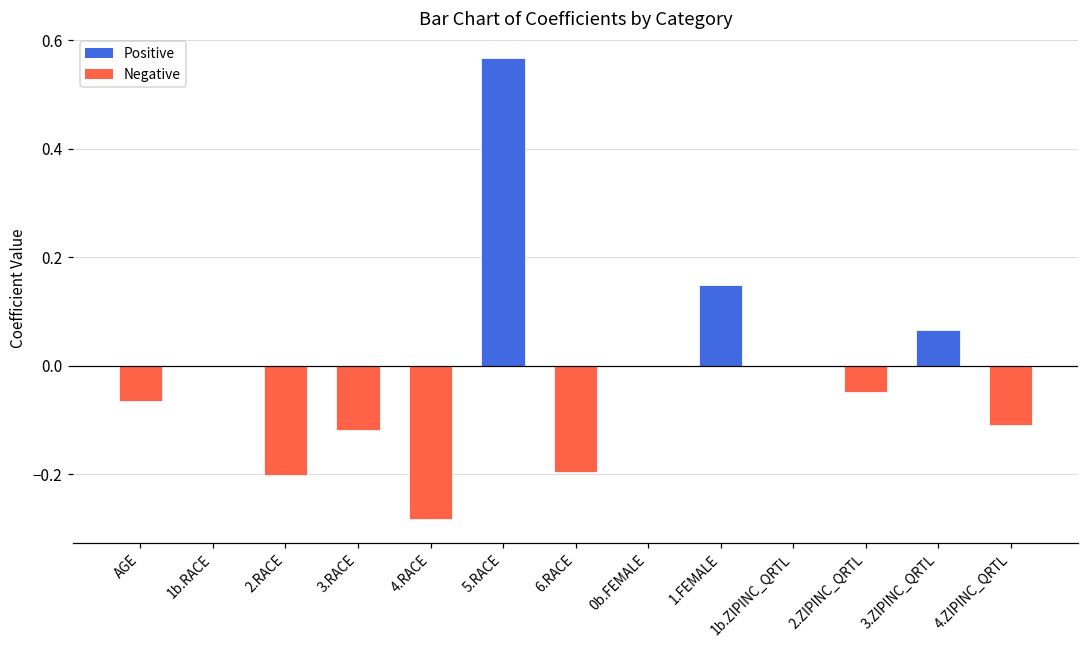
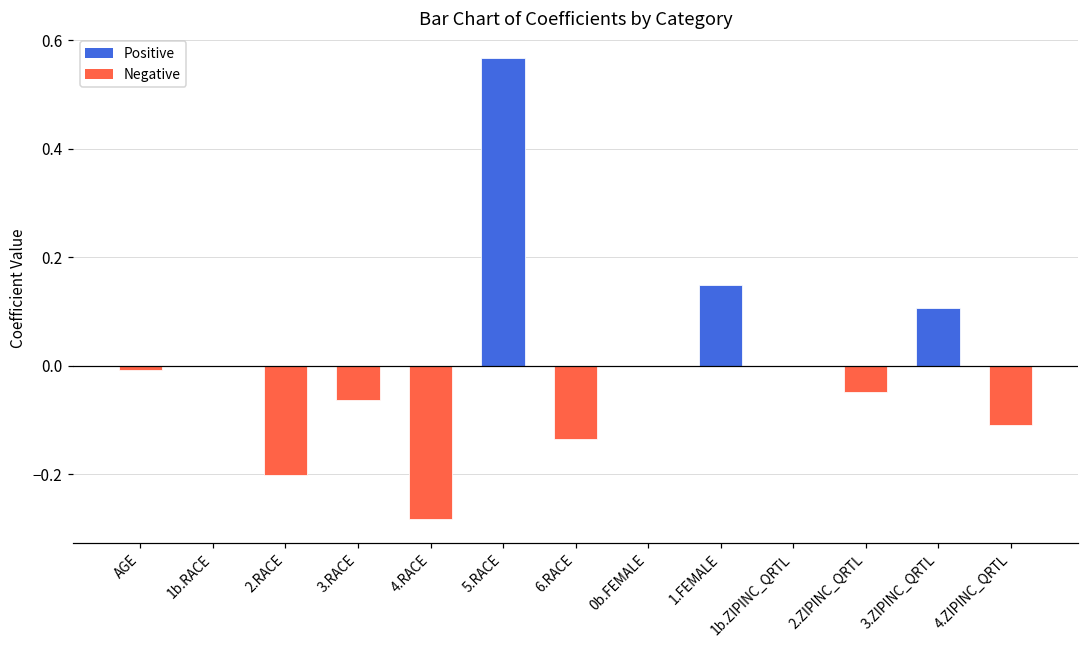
AGE: -0.06 -> -0.01
3.RACE: -0.12 -> -0.06
6.RACE: -0.20 -> -0.14
3.ZIPINC_QRTL: 0.07 -> 0.11
